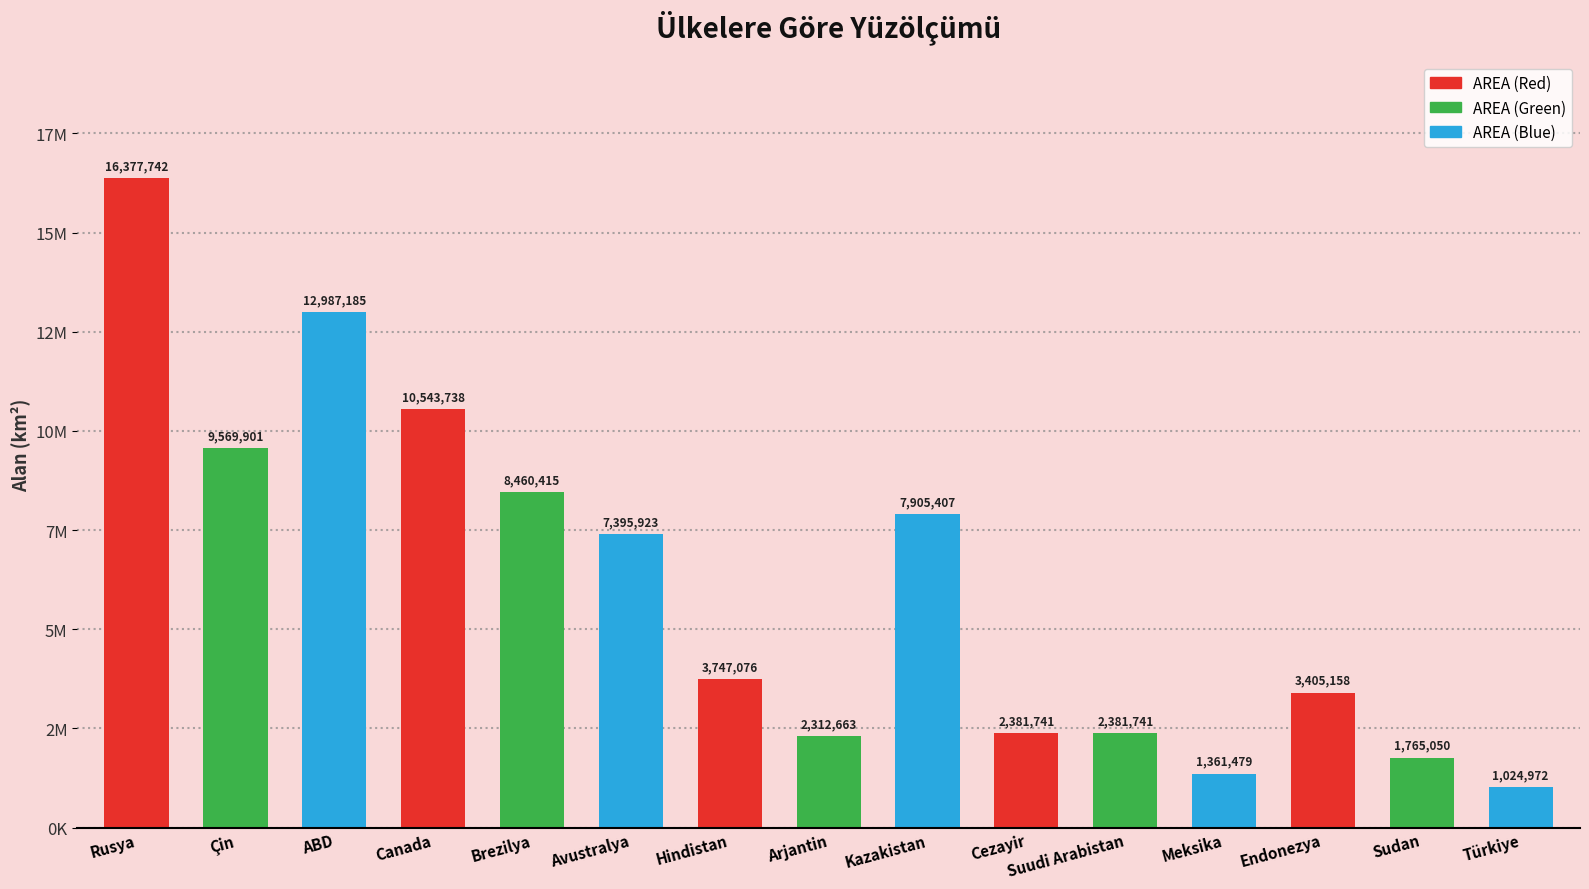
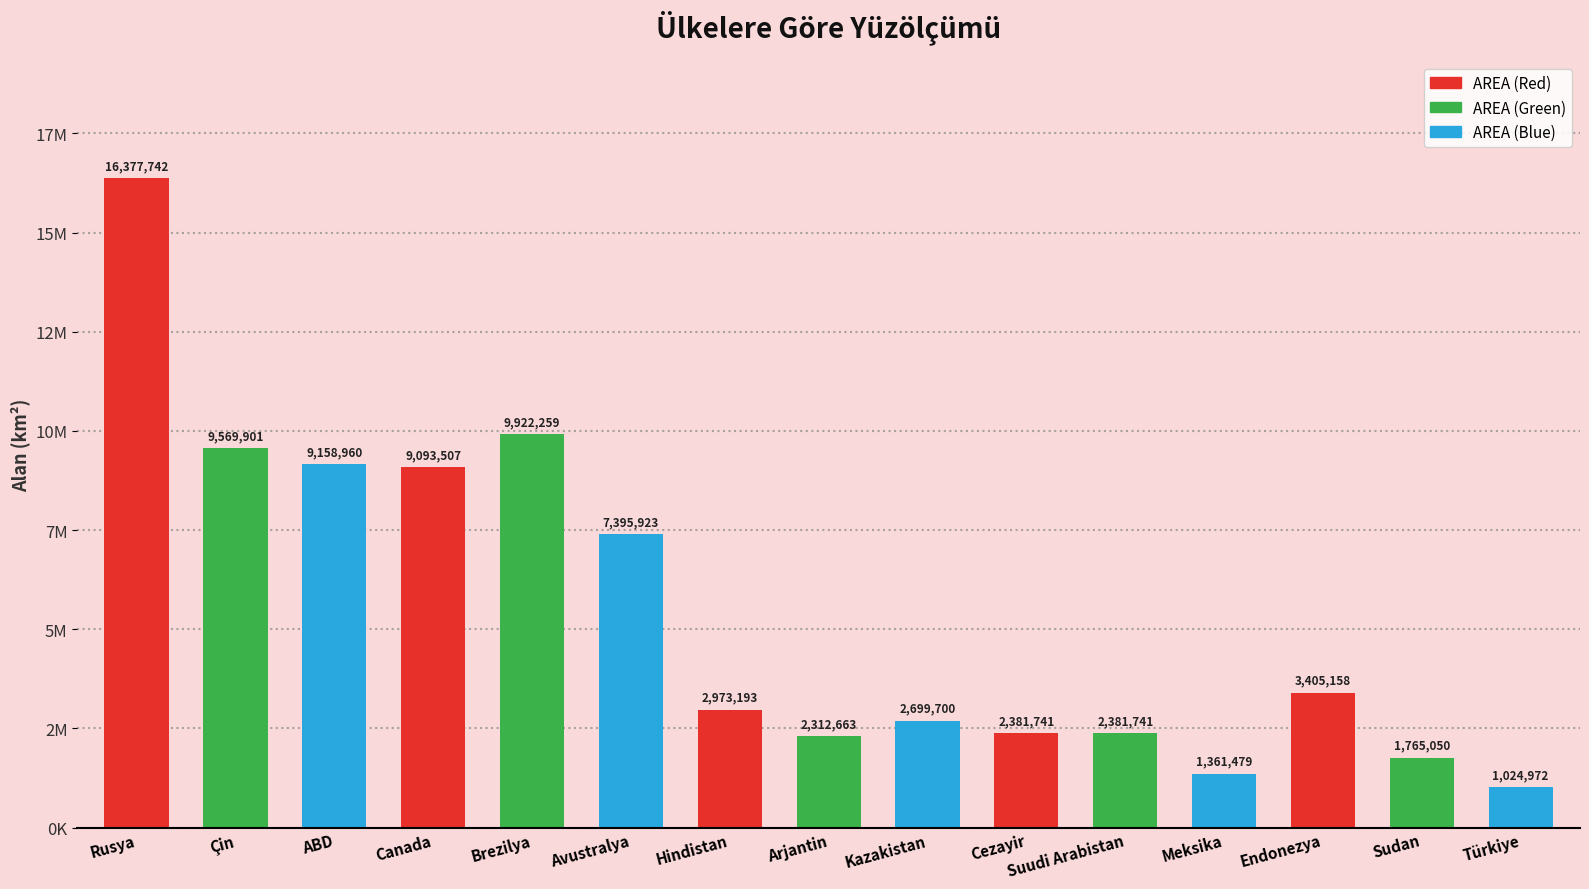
ABD: 12,987,185 -> 9,158,960
Canada: 10,543,738 -> 9,093,507
Brezilya: 8,460,415 -> 9,922,259
Hindistan: 3,747,076 -> 2,973,193
Kazakistan: 7,905,407 -> 2,699,700
